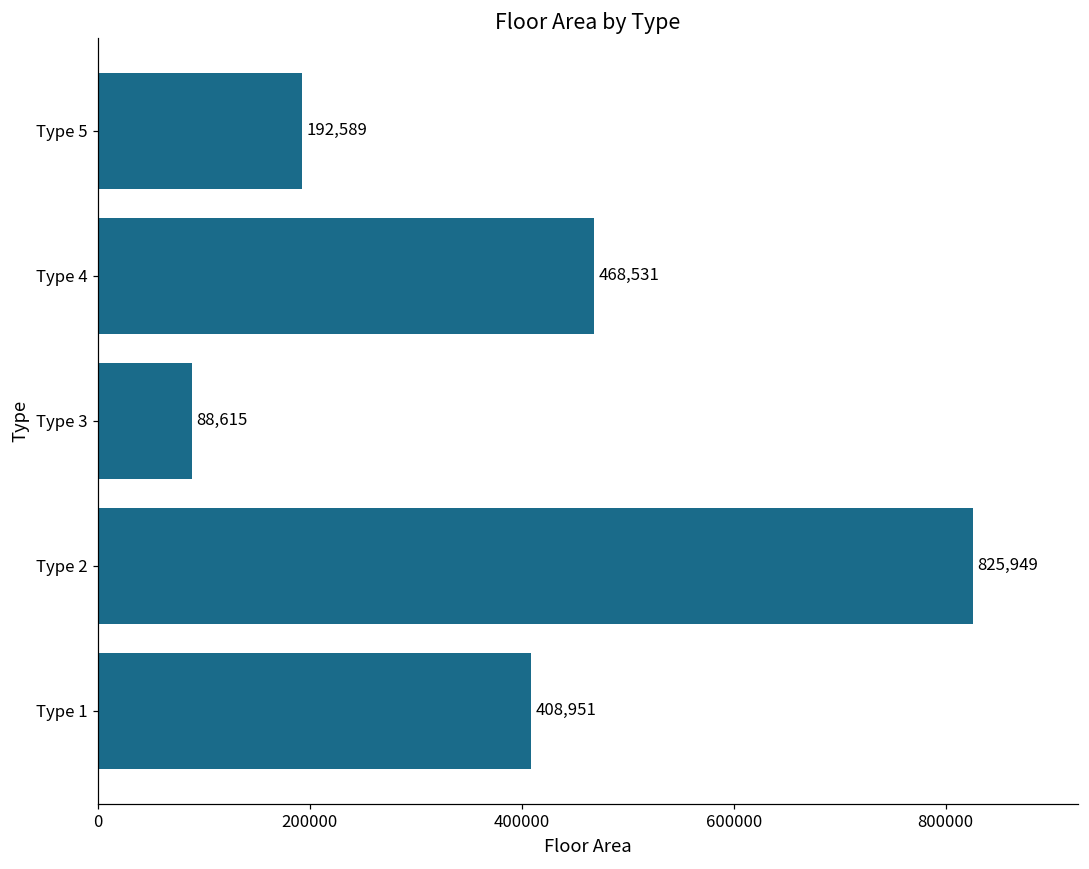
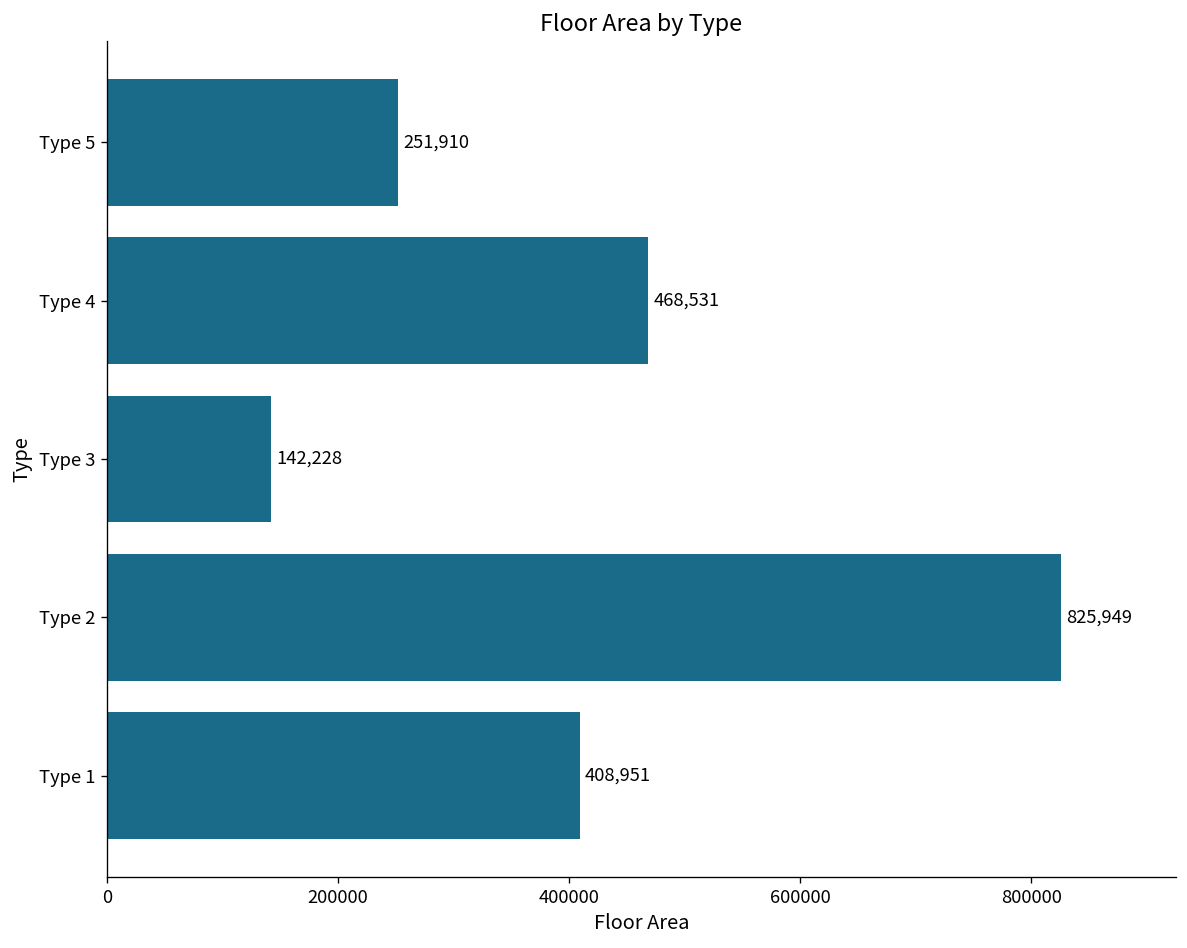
Type 5: 192,589 -> 251,910
Type 3: 88,615 -> 142,228
